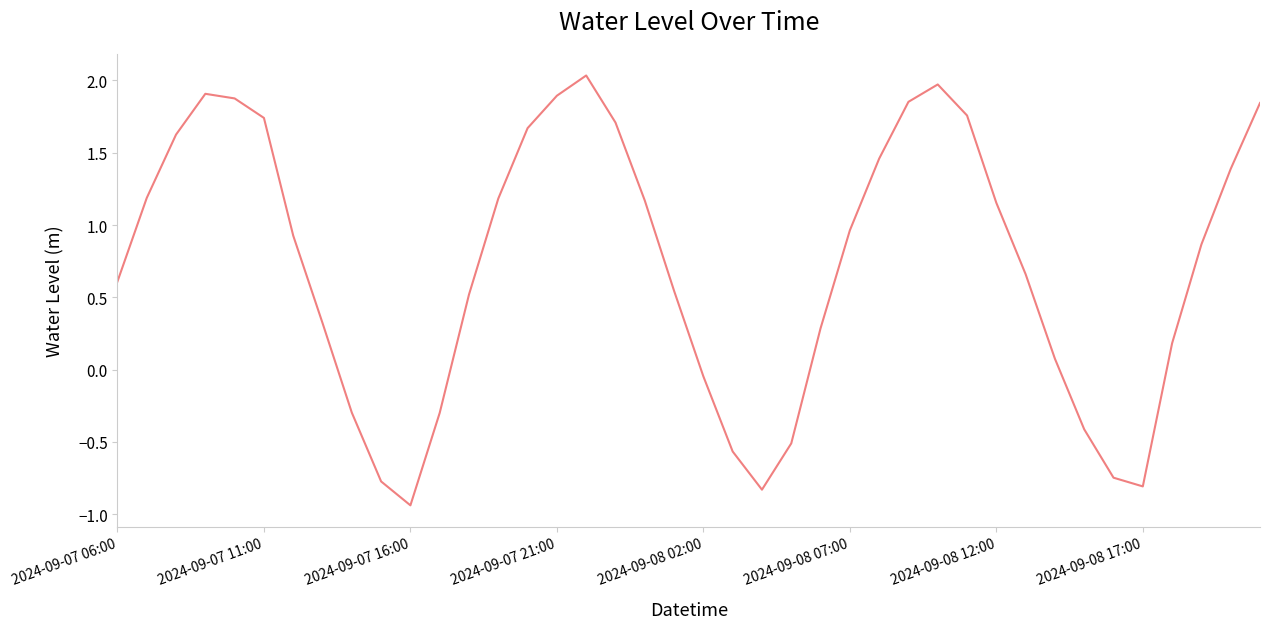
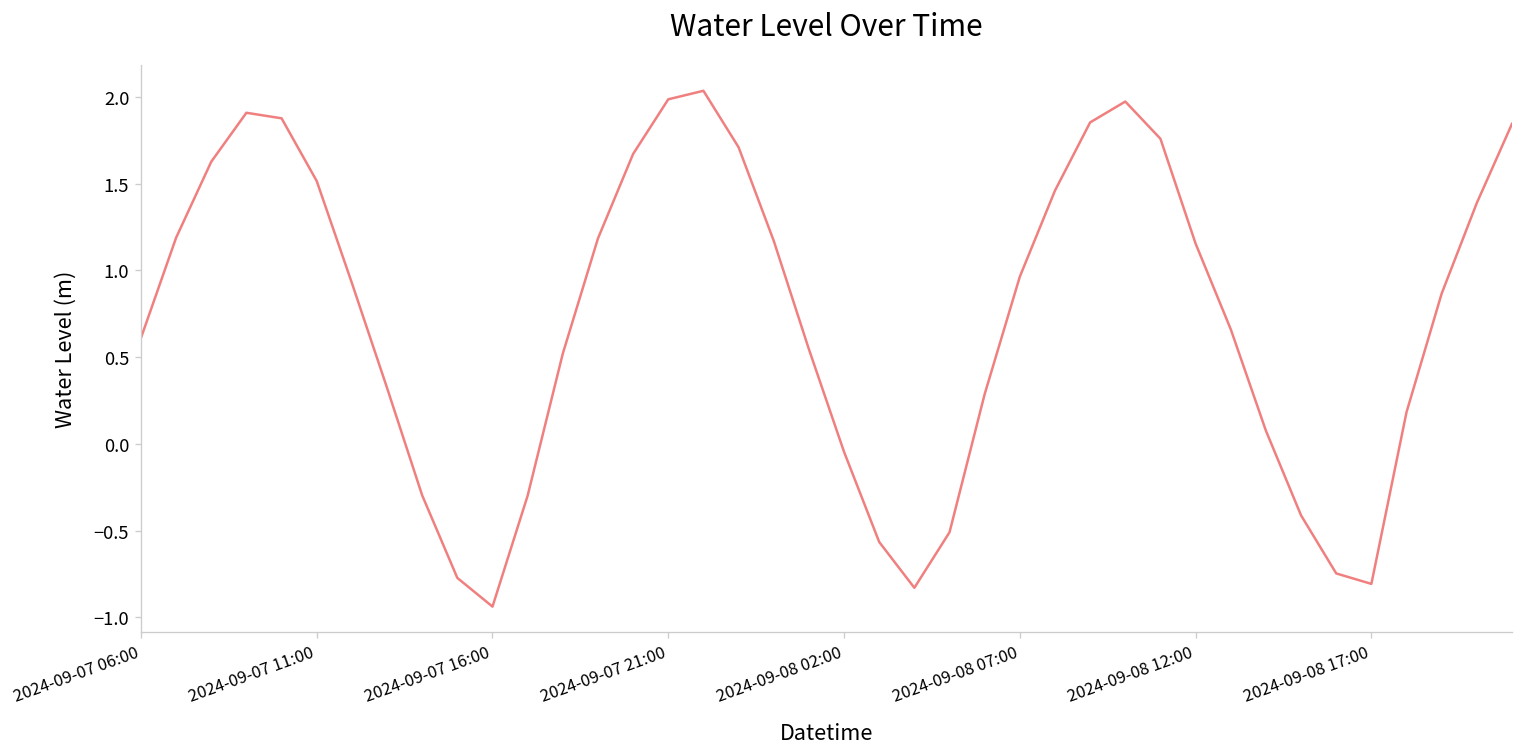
2024-09-07 11:00: 1.74 -> 1.51
2024-09-07 21:00: 1.89 -> 1.99
